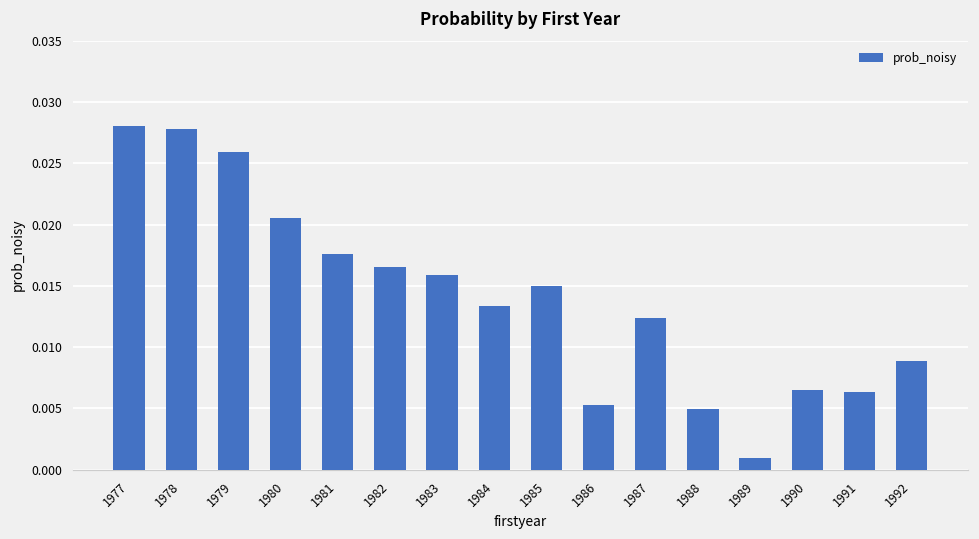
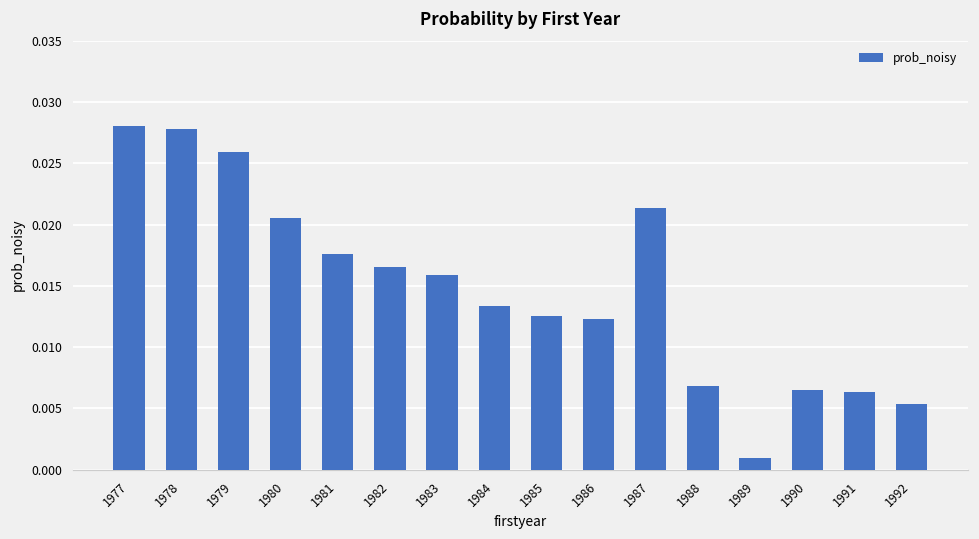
1985: 0.0150 -> 0.0126
1986: 0.0053 -> 0.0123
1987: 0.0124 -> 0.0213
1988: 0.0049 -> 0.0068
1992: 0.0089 -> 0.0054
